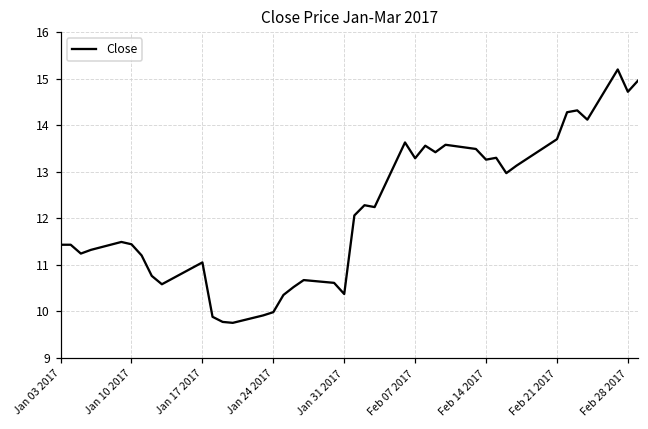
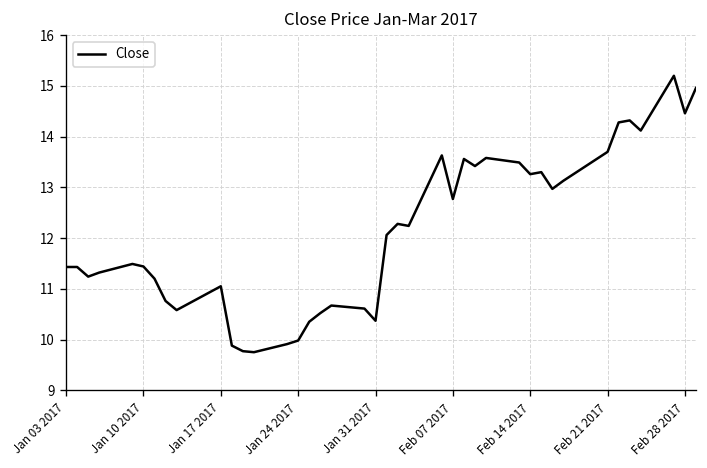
Feb 07 2017: 13.3 -> 12.8
Feb 28 2017: 14.7 -> 14.5
